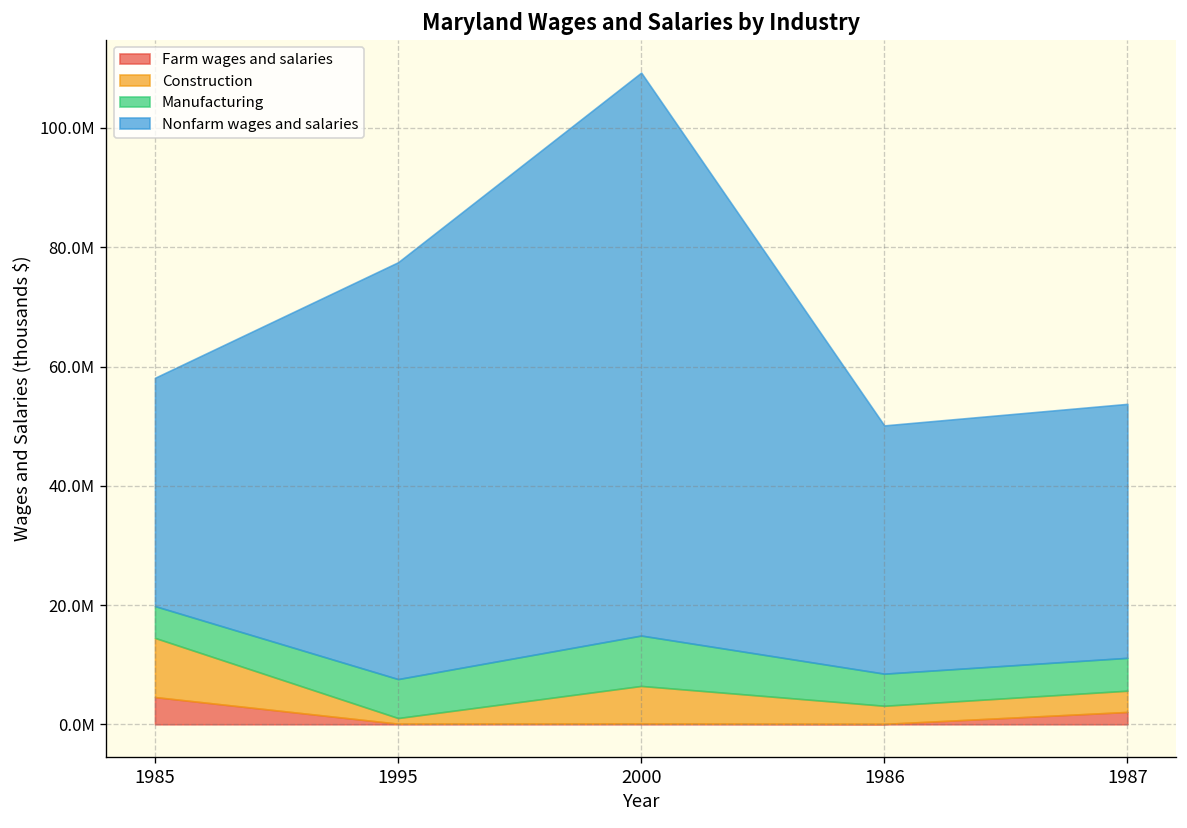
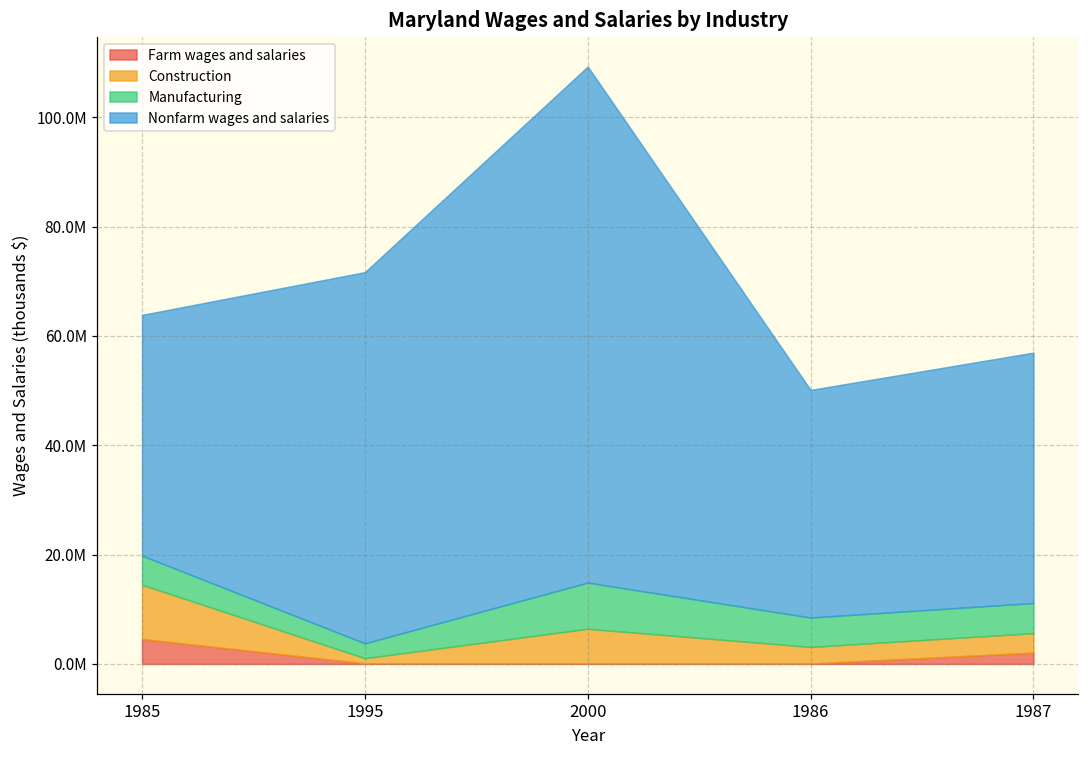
Nonfarm wages and salaries, 1985: 38000000 -> 44000000
Manufacturing, 1995: 7000000 -> 3000000
Nonfarm wages and salaries, 1995: 70000000 -> 68000000
Nonfarm wages and salaries, 1987: 43000000 -> 46000000
